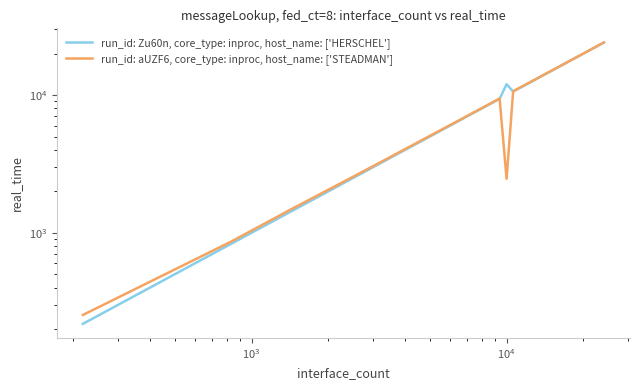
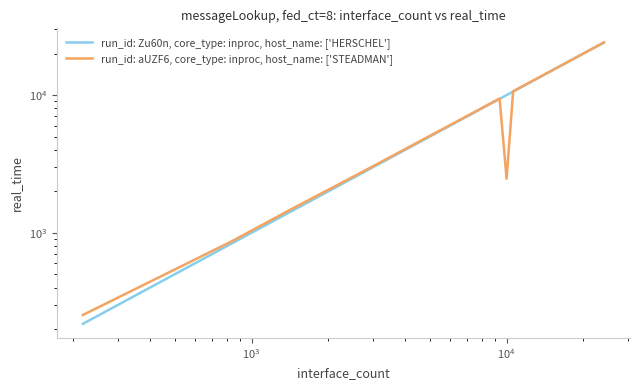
run_id: Zu60n, core_type: inproc, host_name: ['HERSCHEL'], 10^4: 12000 -> 10000
